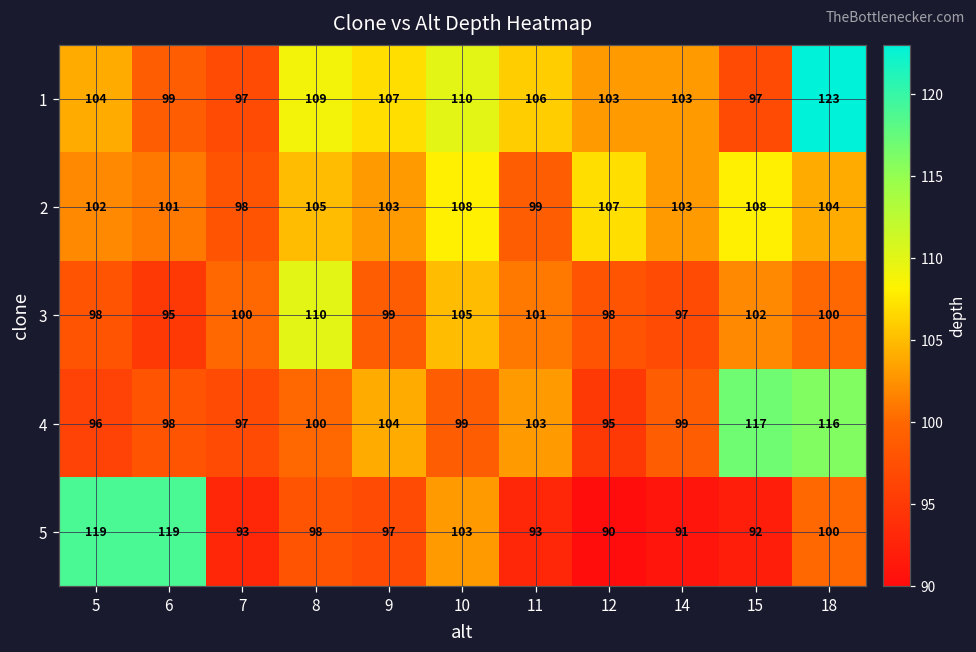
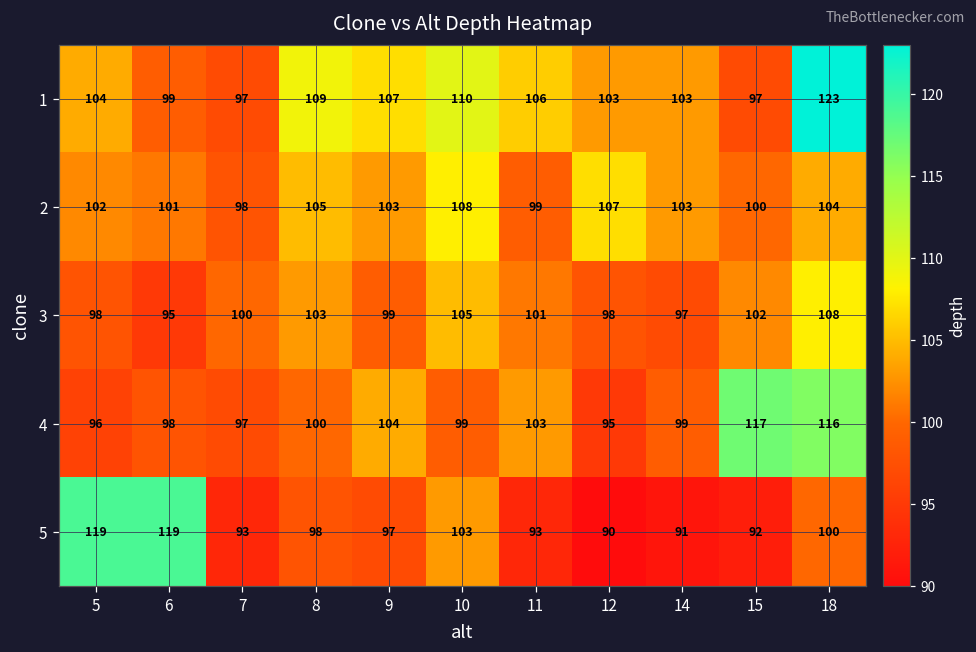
2, 15: 108 -> 100
3, 8: 110 -> 103
3, 18: 100 -> 108
